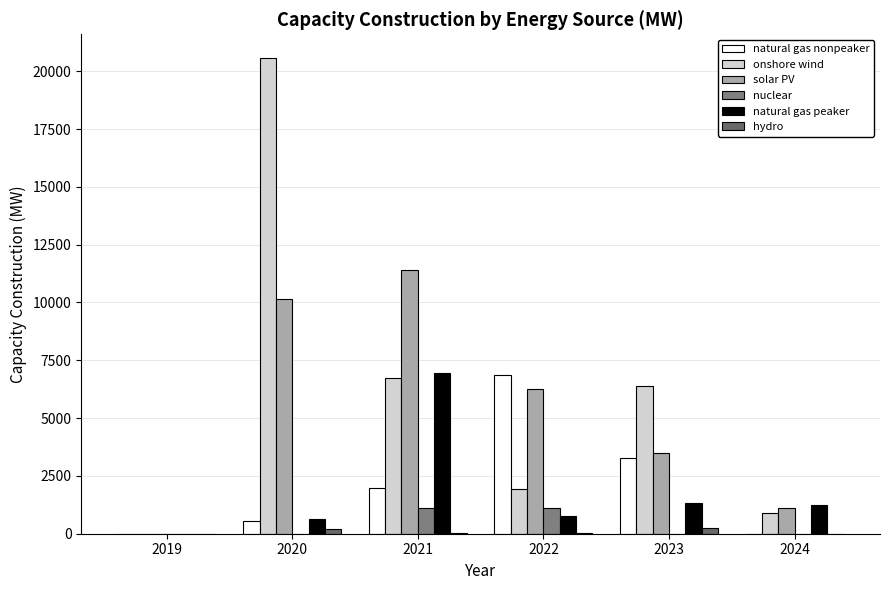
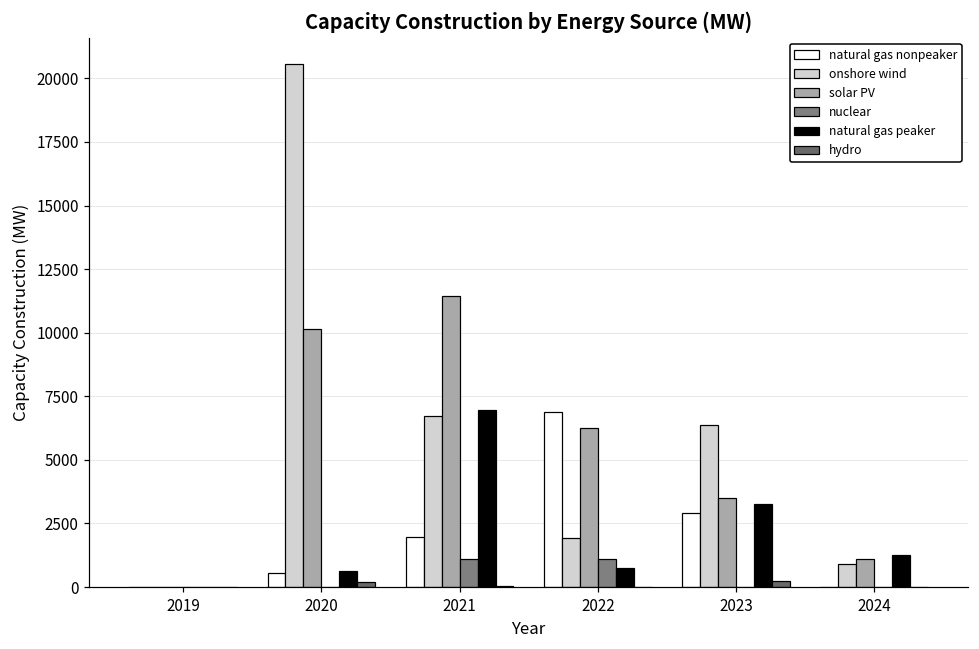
natural gas nonpeaker, 2023: 3300 -> 2900
natural gas peaker, 2023: 1300 -> 3300
